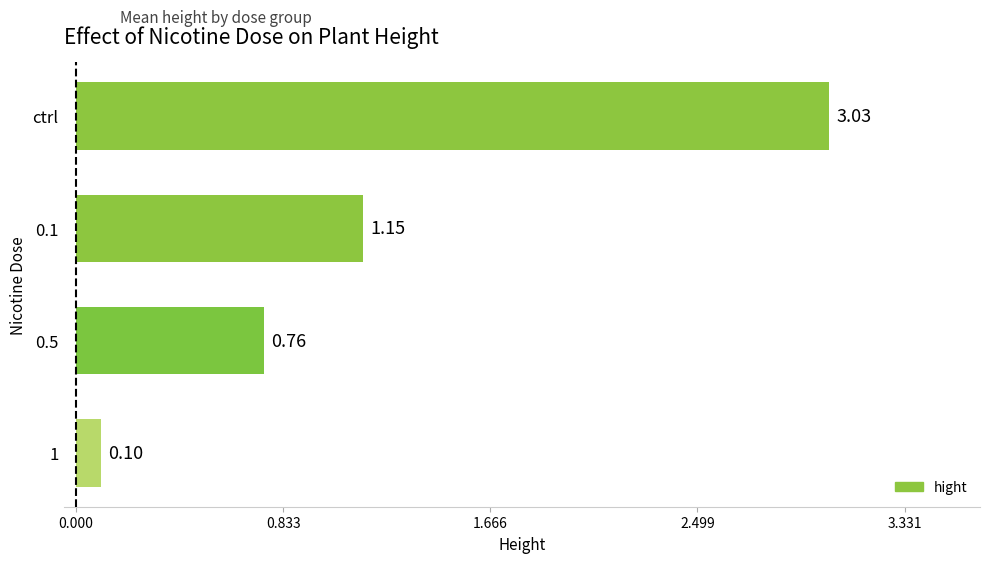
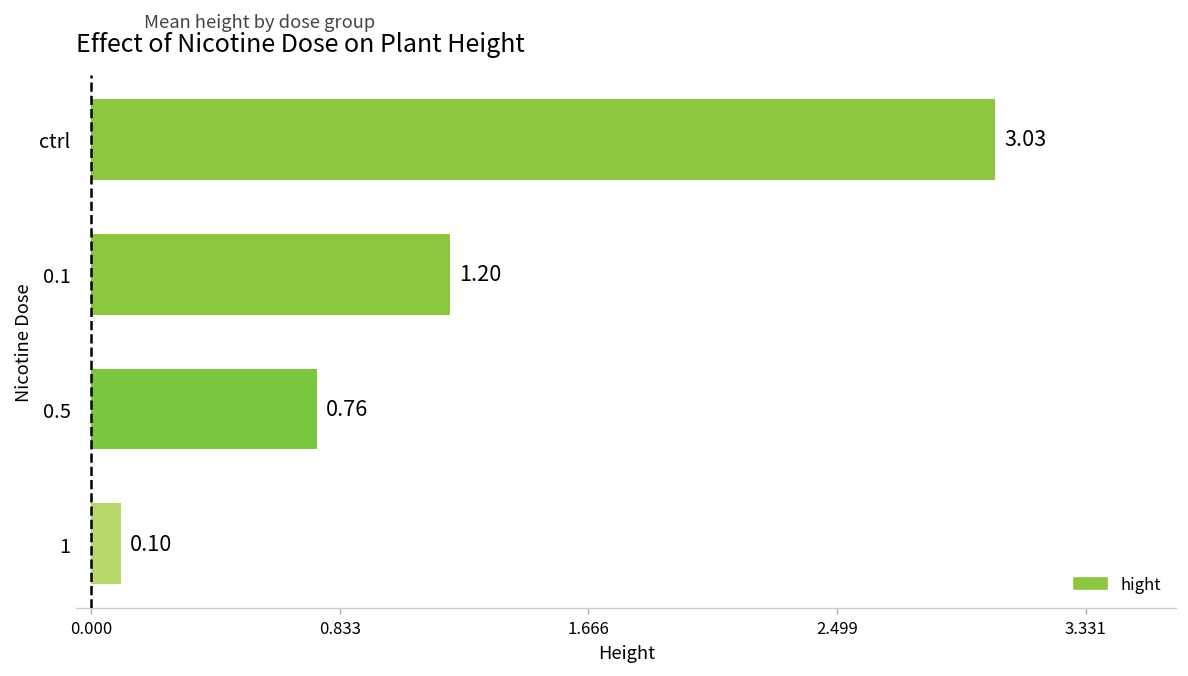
0.1: 1.15 -> 1.20
